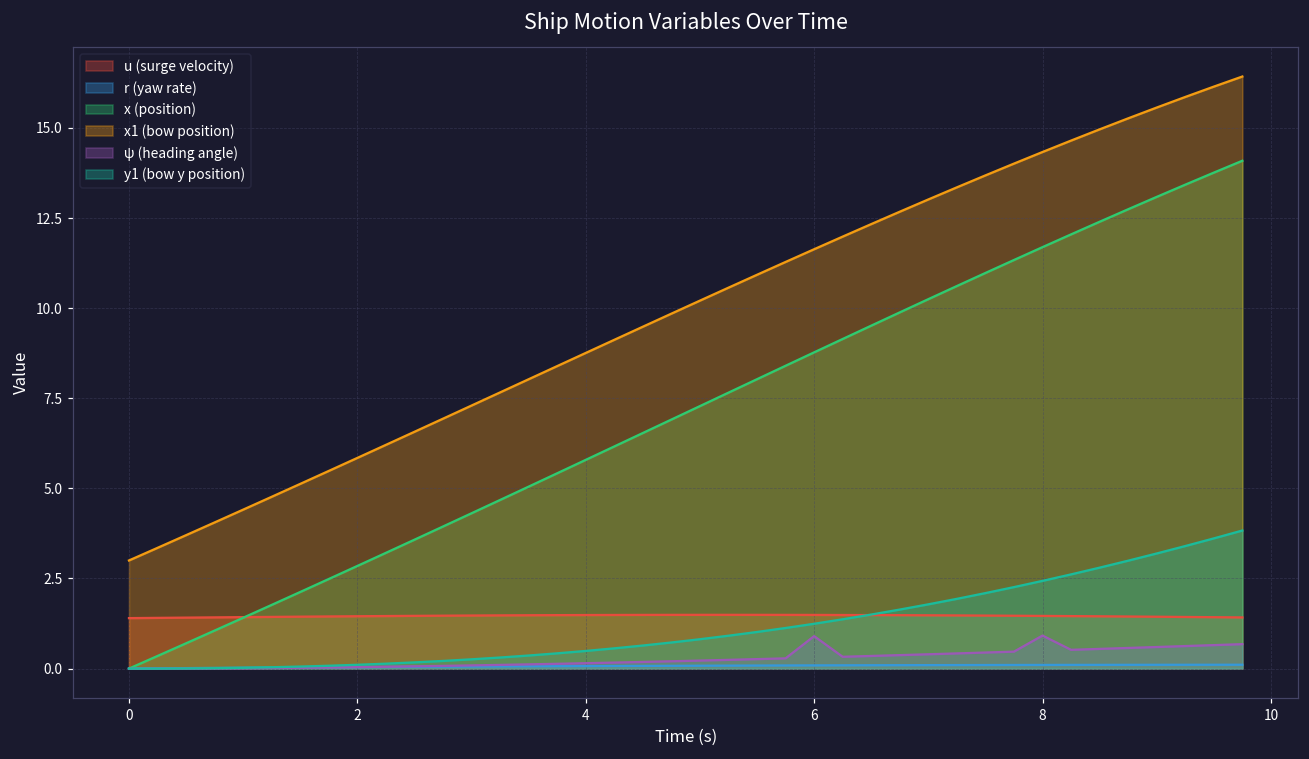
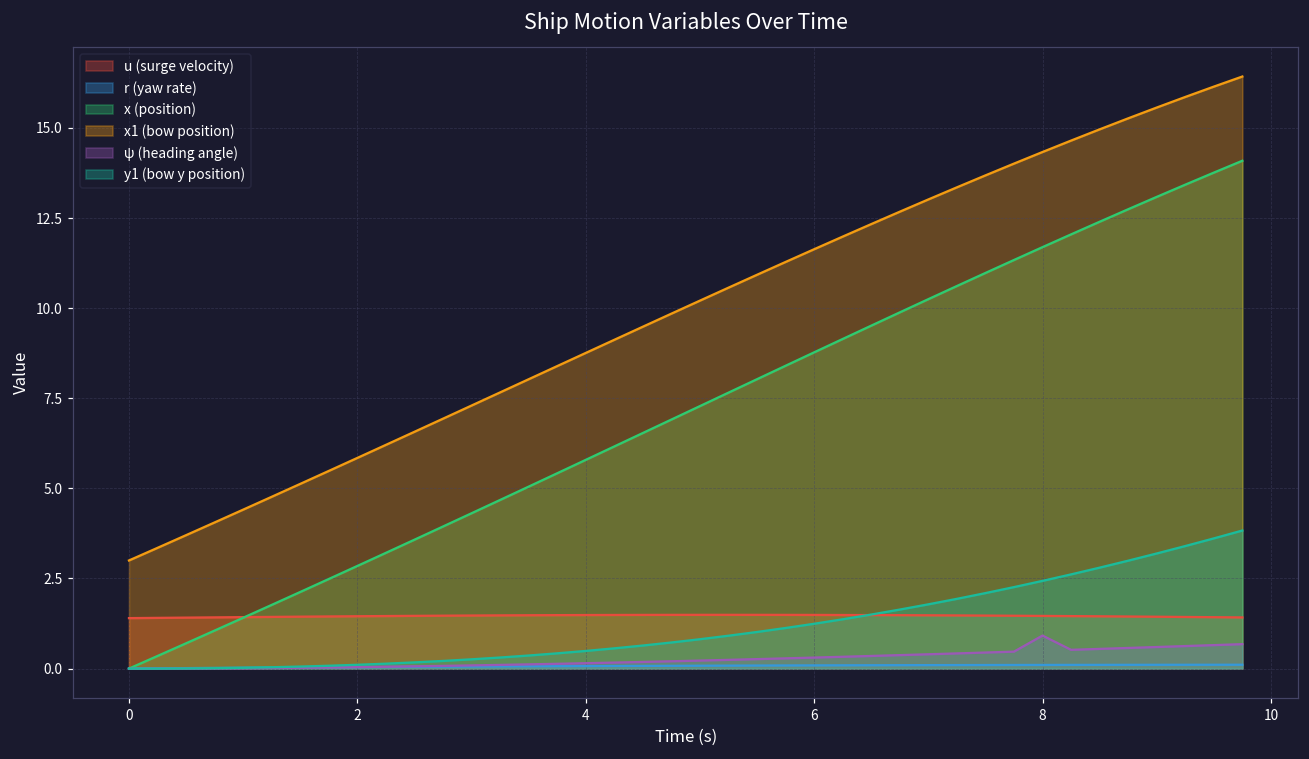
ψ (heading angle), 6: 0.9 -> 0.3
